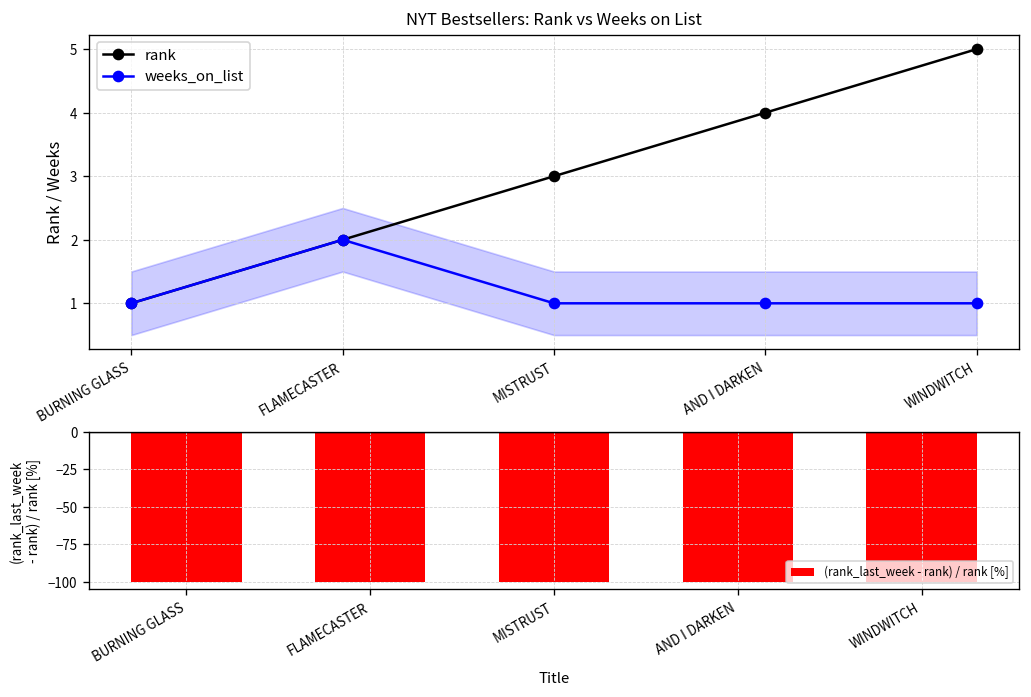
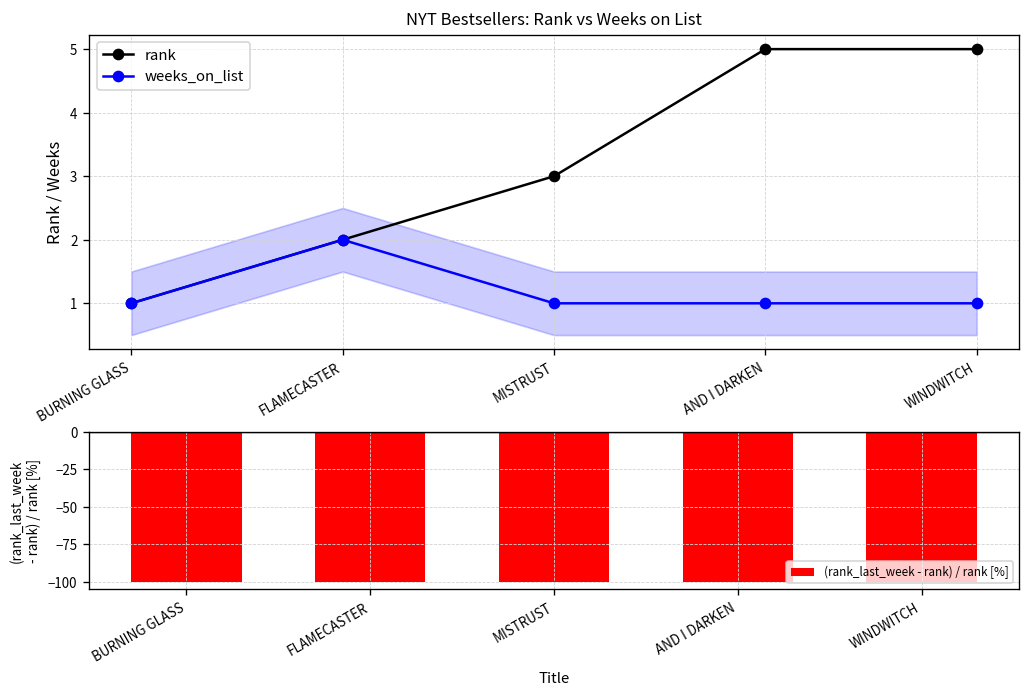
NYT Bestsellers: Rank vs Weeks on List, rank, AND I DARKEN: 4 -> 5
